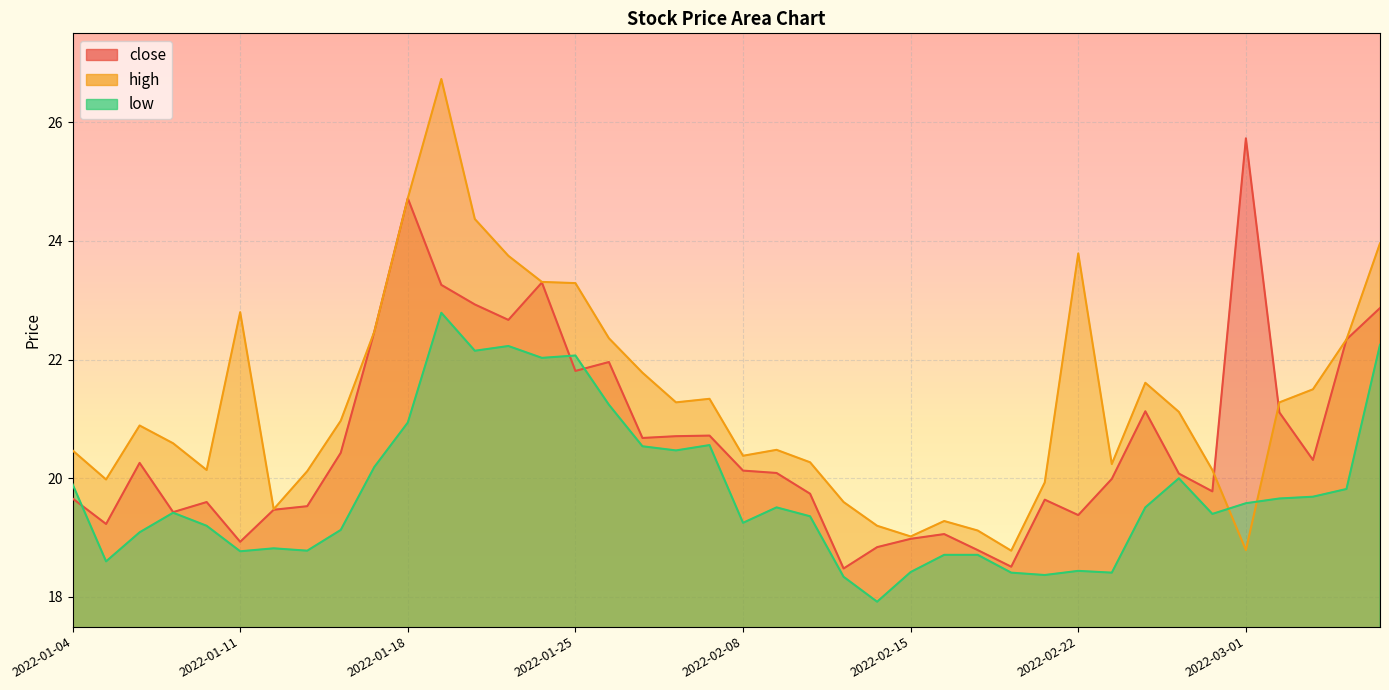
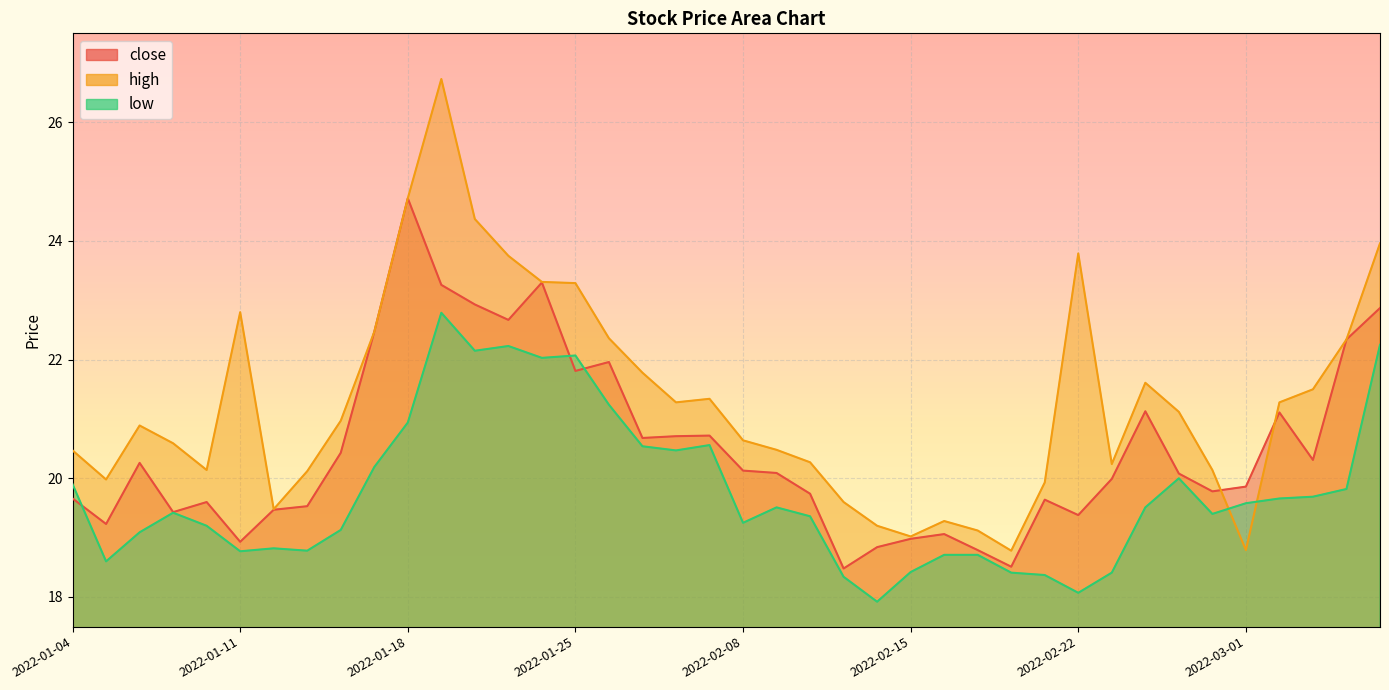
high, 2022-02-08: 20.4 -> 20.6
low, 2022-02-22: 18.4 -> 18.1
close, 2022-03-01: 25.7 -> 19.9
